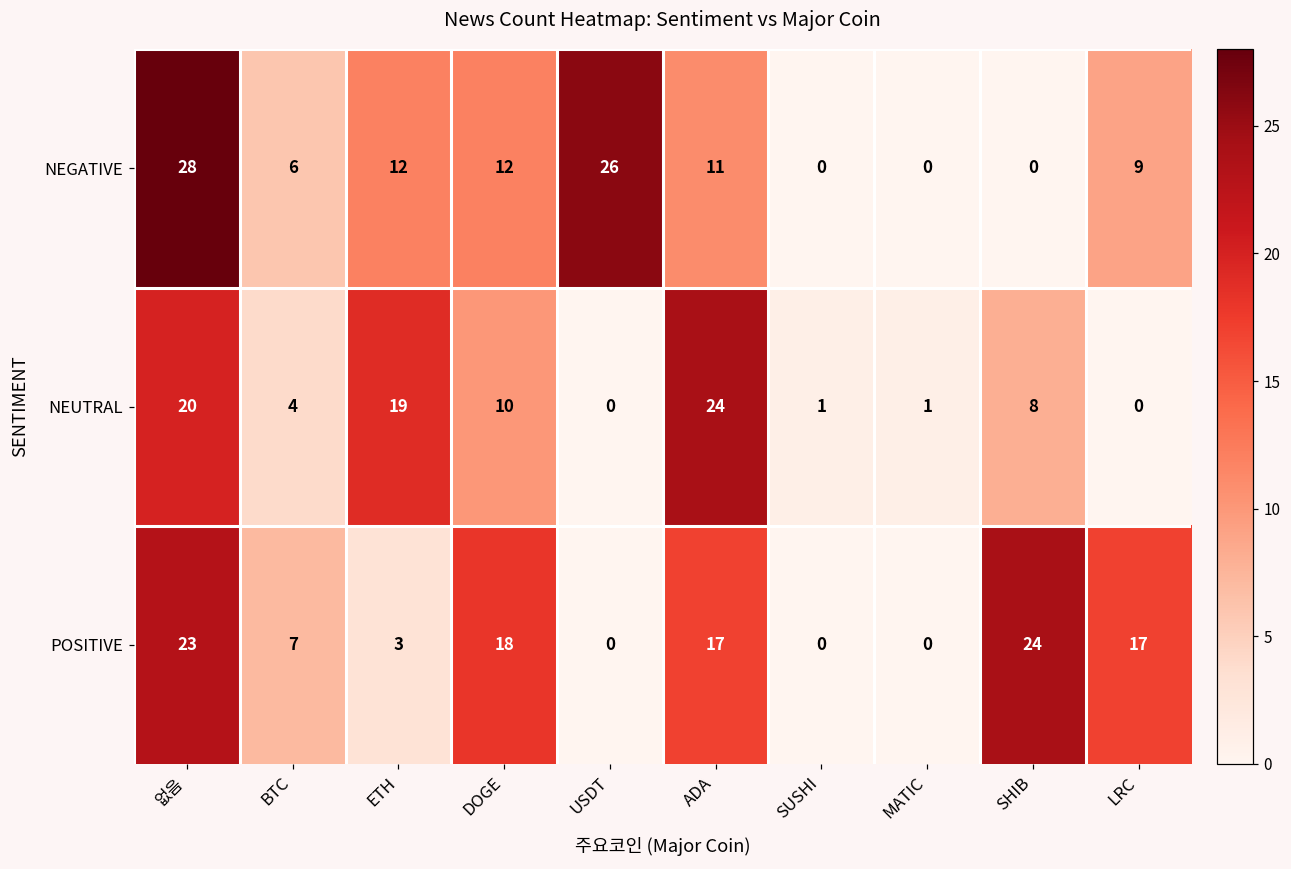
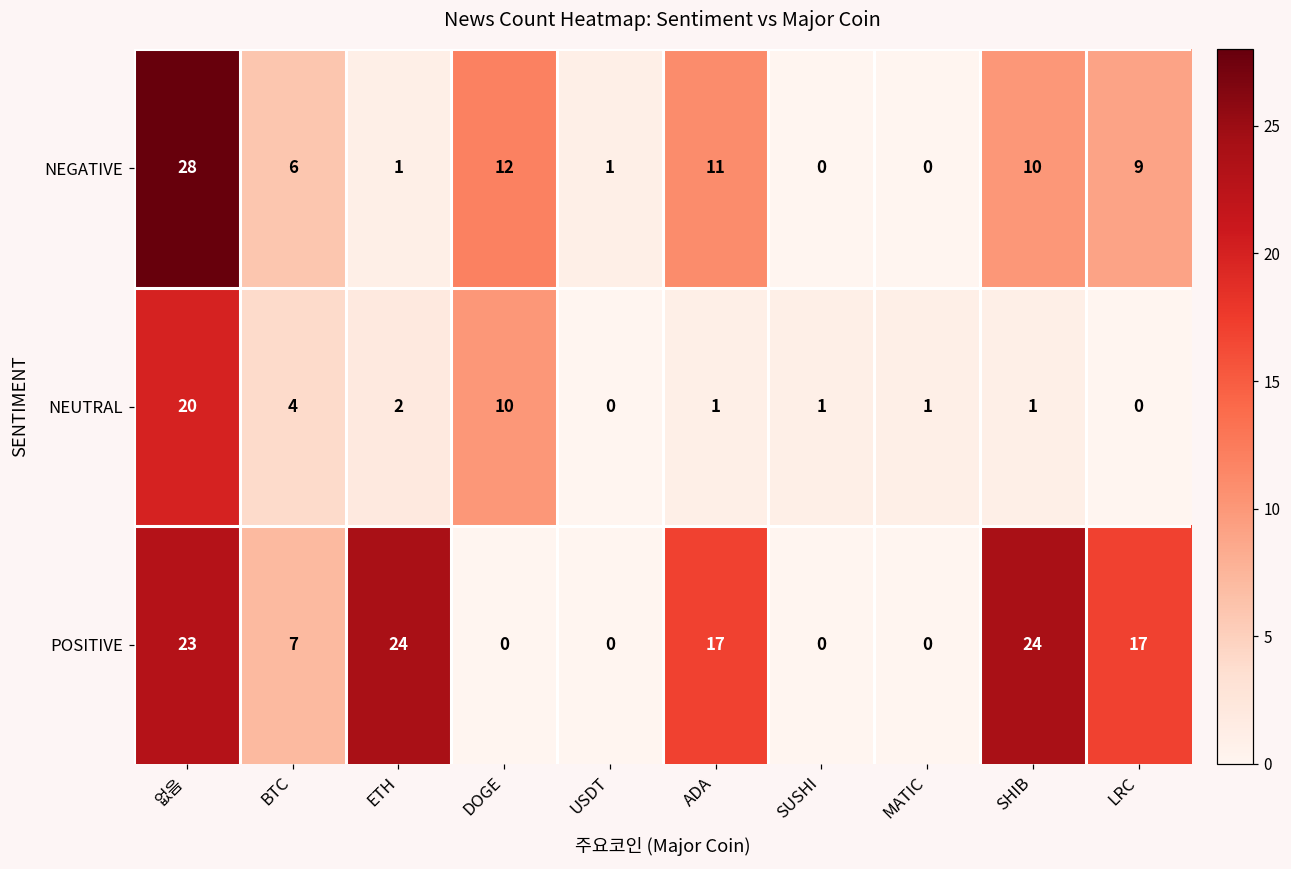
NEGATIVE, ETH: 12 -> 1
NEGATIVE, USDT: 26 -> 1
NEGATIVE, SHIB: 0 -> 10
NEUTRAL, ETH: 19 -> 2
NEUTRAL, ADA: 24 -> 1
NEUTRAL, SHIB: 8 -> 1
POSITIVE, ETH: 3 -> 24
POSITIVE, DOGE: 18 -> 0
